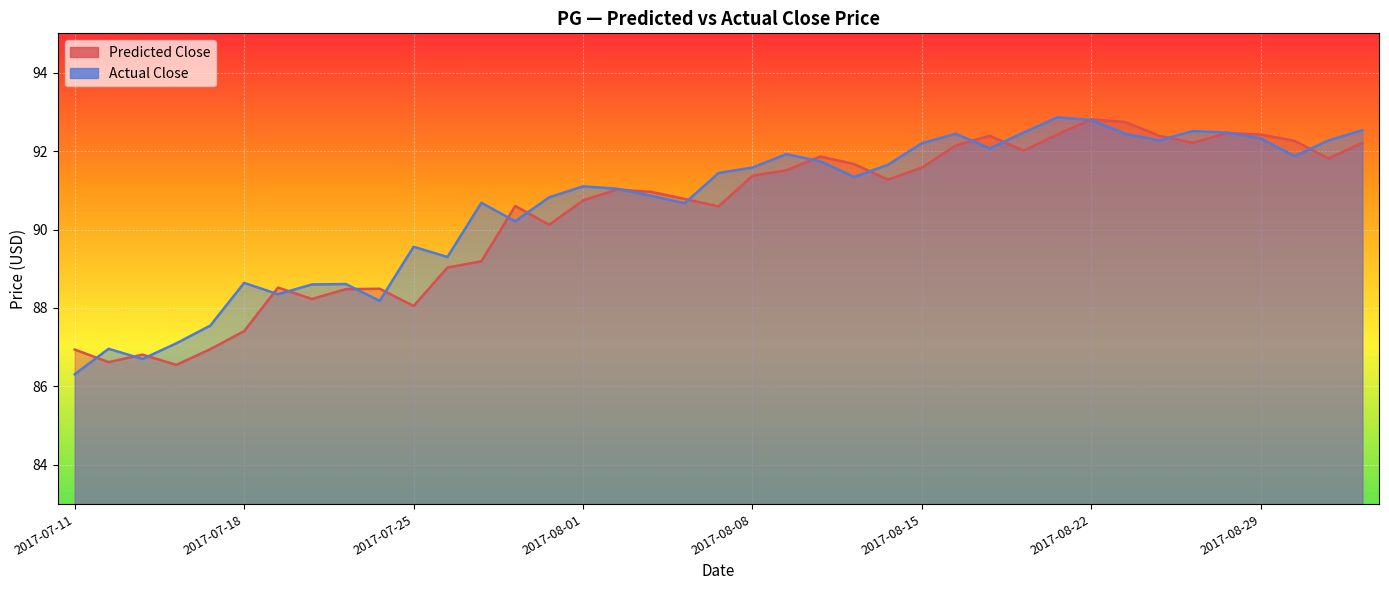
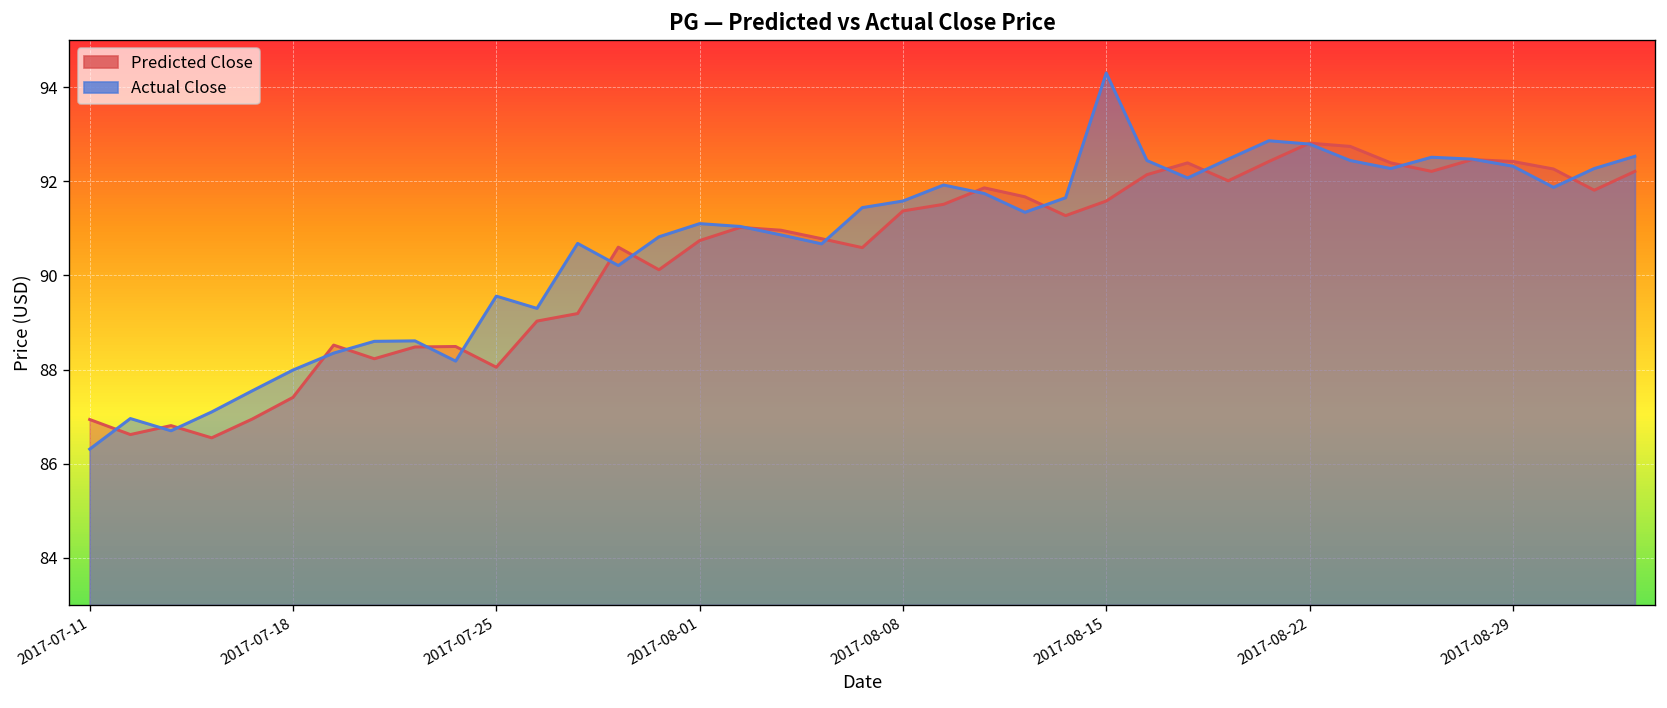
Actual Close, 2017-07-18: 88.6 -> 88.0
Actual Close, 2017-08-15: 92.2 -> 94.3
